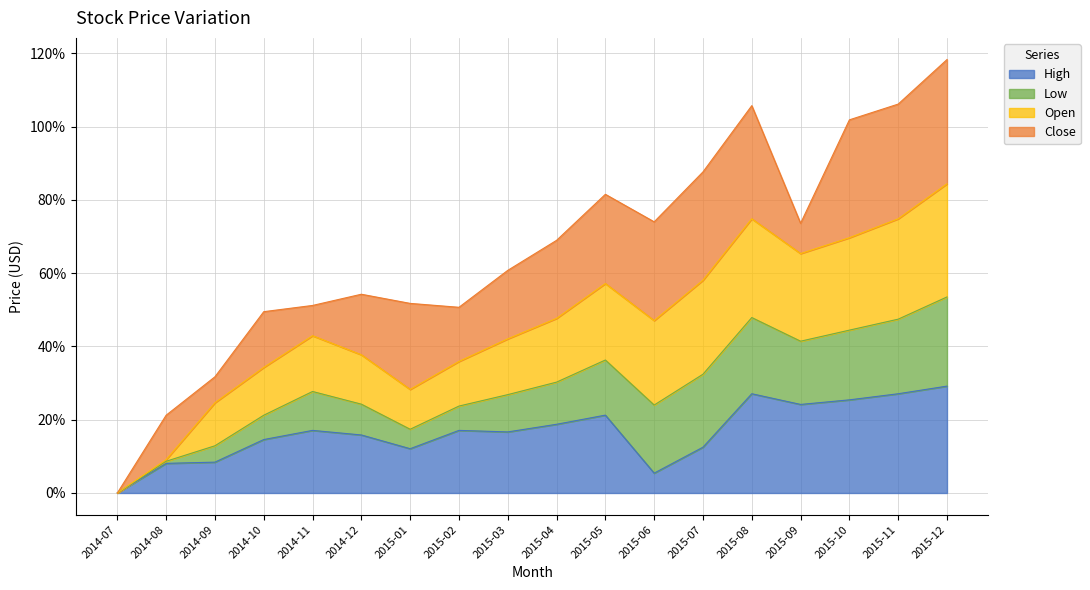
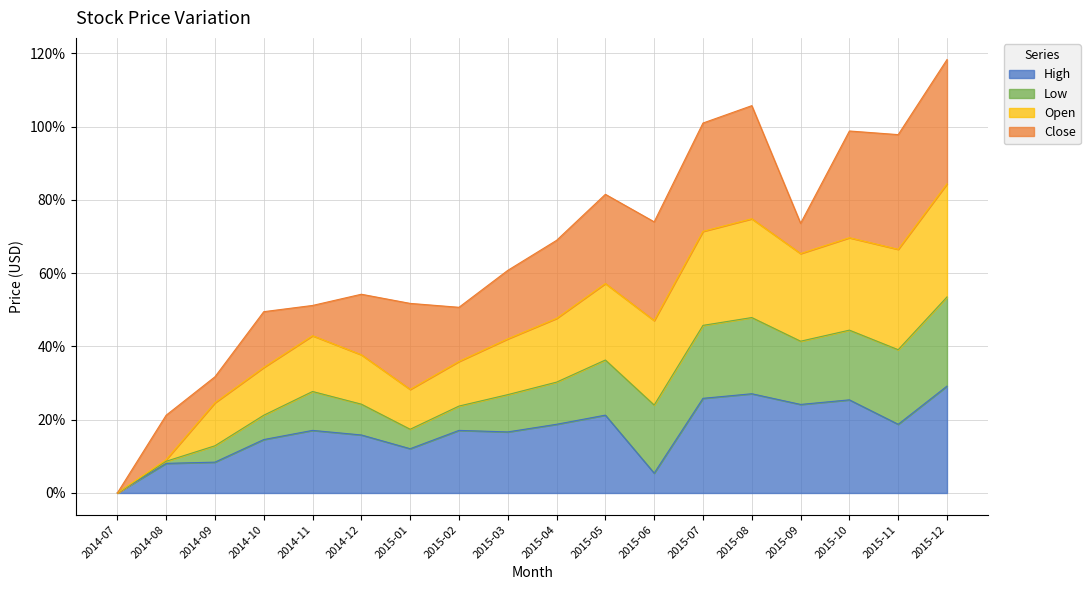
High, 2015-07: 13% -> 26%
Close, 2015-10: 32% -> 29%
High, 2015-11: 27% -> 19%
